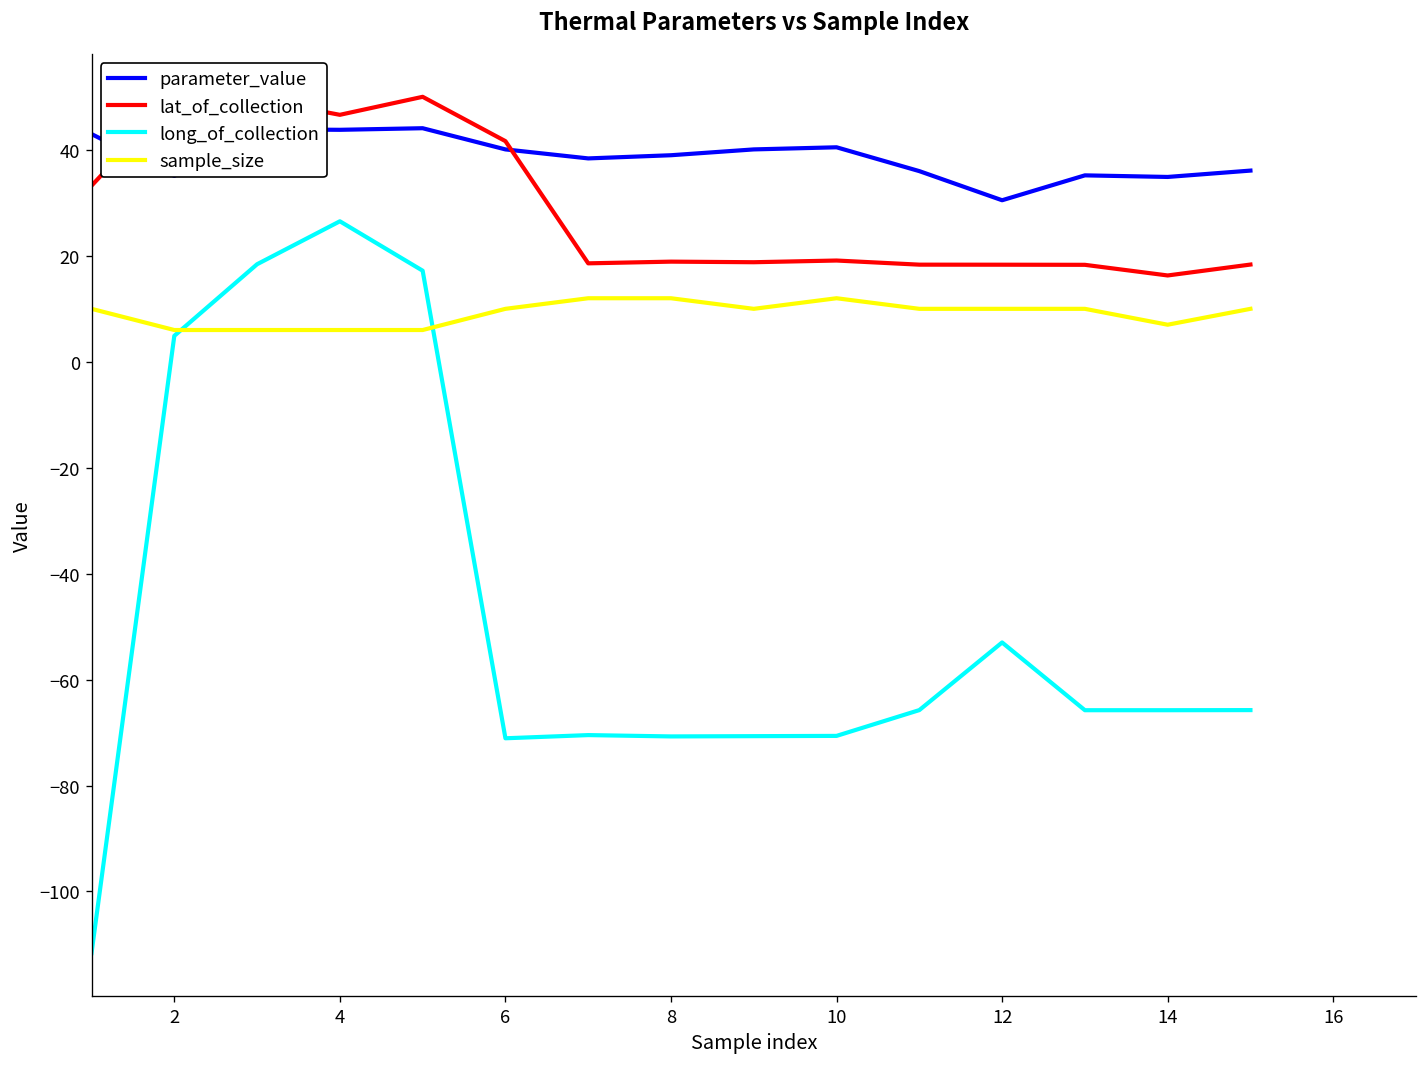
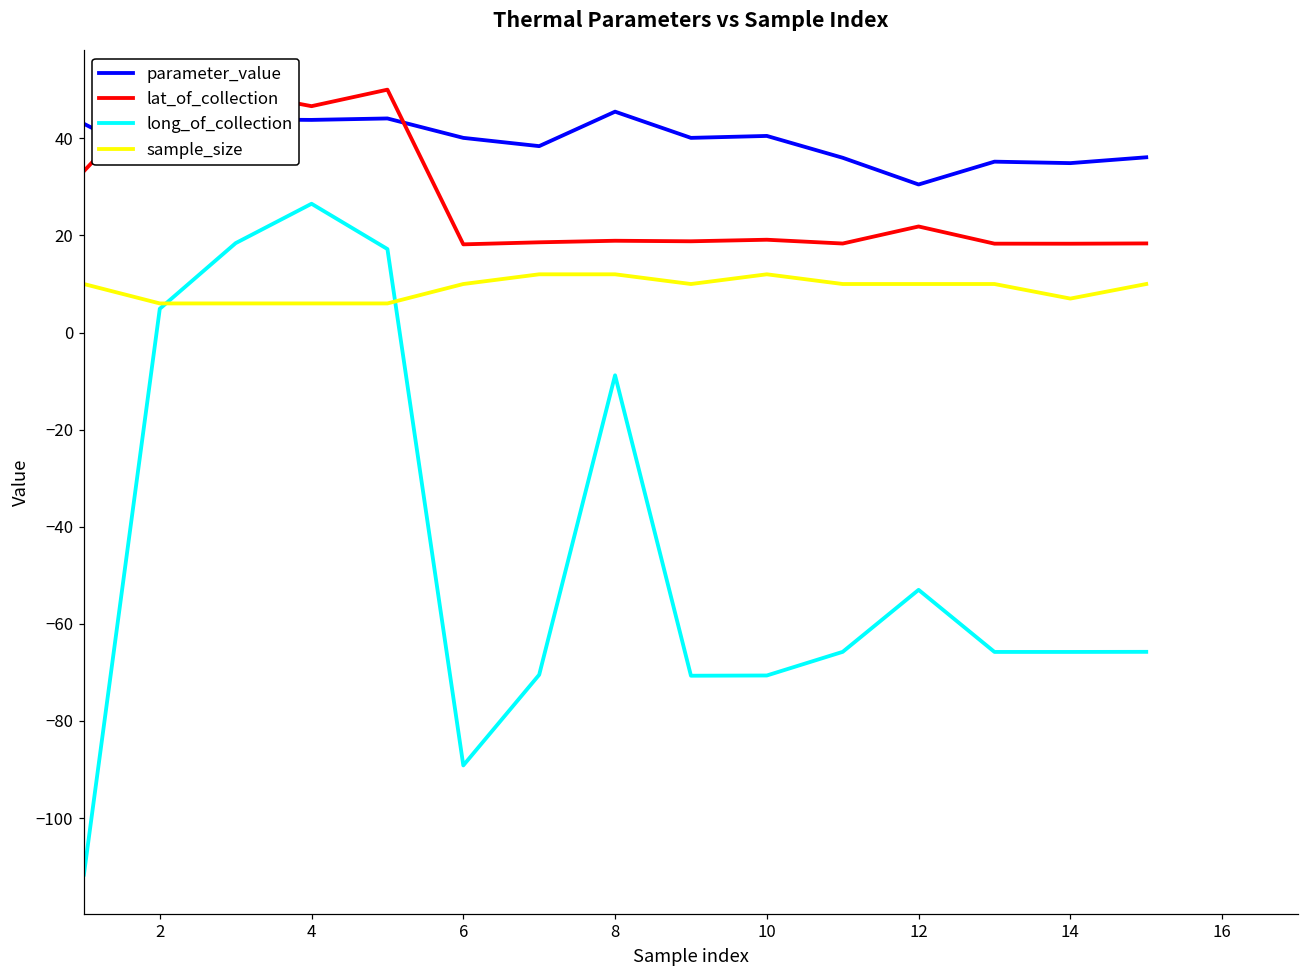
lat_of_collection, 6: 42 -> 18
long_of_collection, 6: -71 -> -89
parameter_value, 8: 39 -> 46
long_of_collection, 8: -71 -> -9
lat_of_collection, 12: 18 -> 22
lat_of_collection, 14: 16 -> 18
